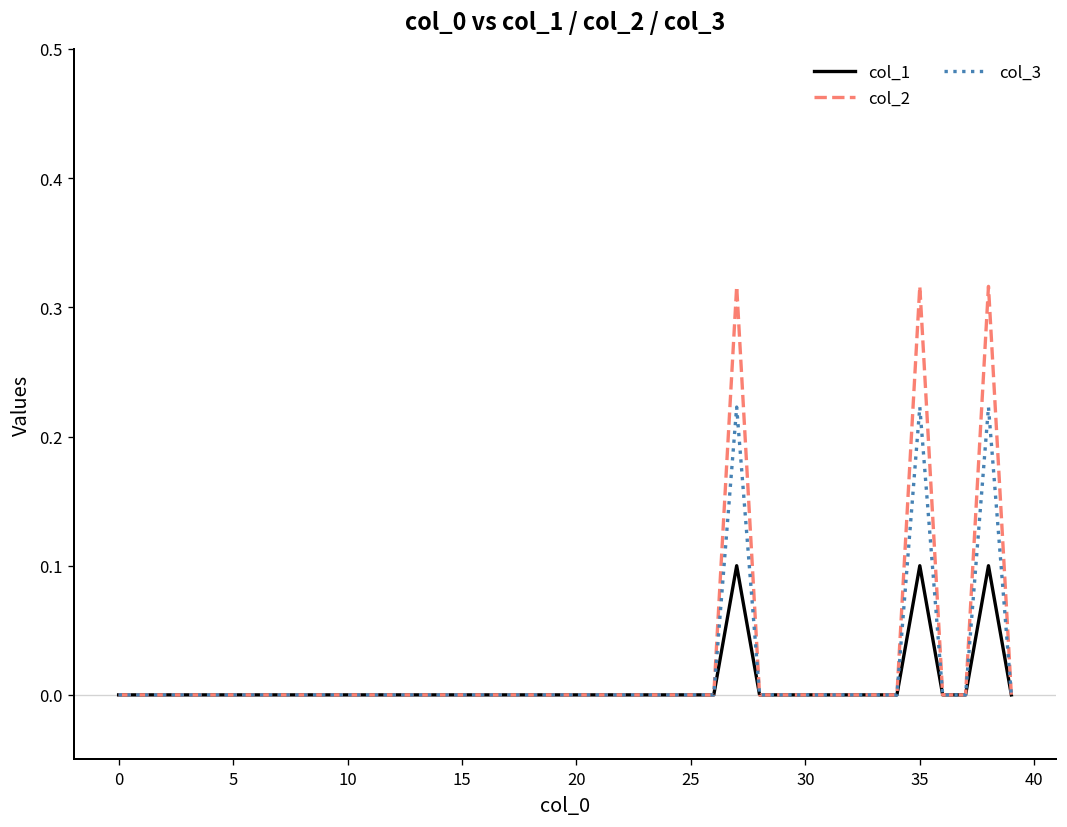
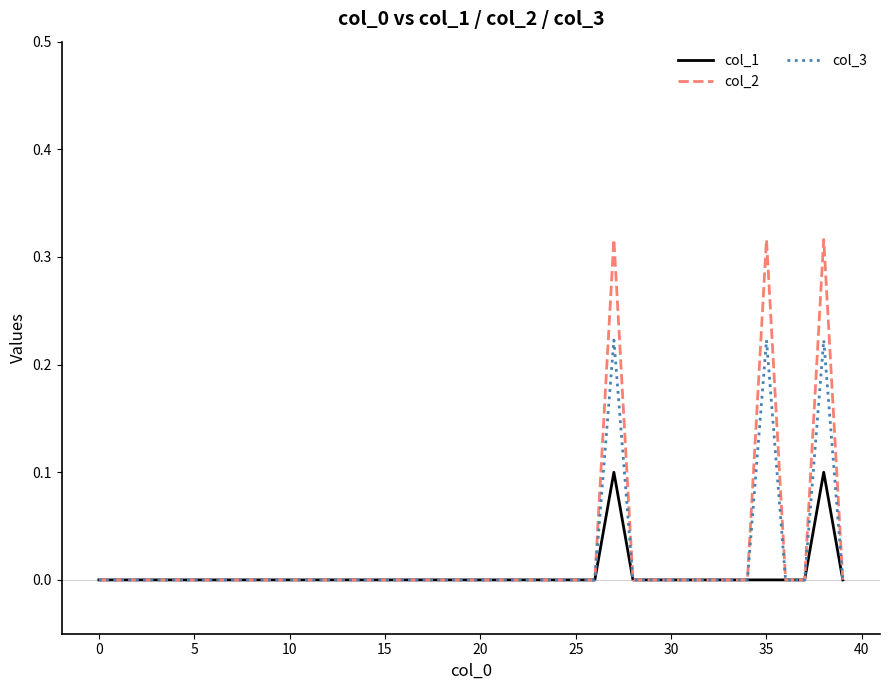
col_1, 35: 0.1 -> 0.0
